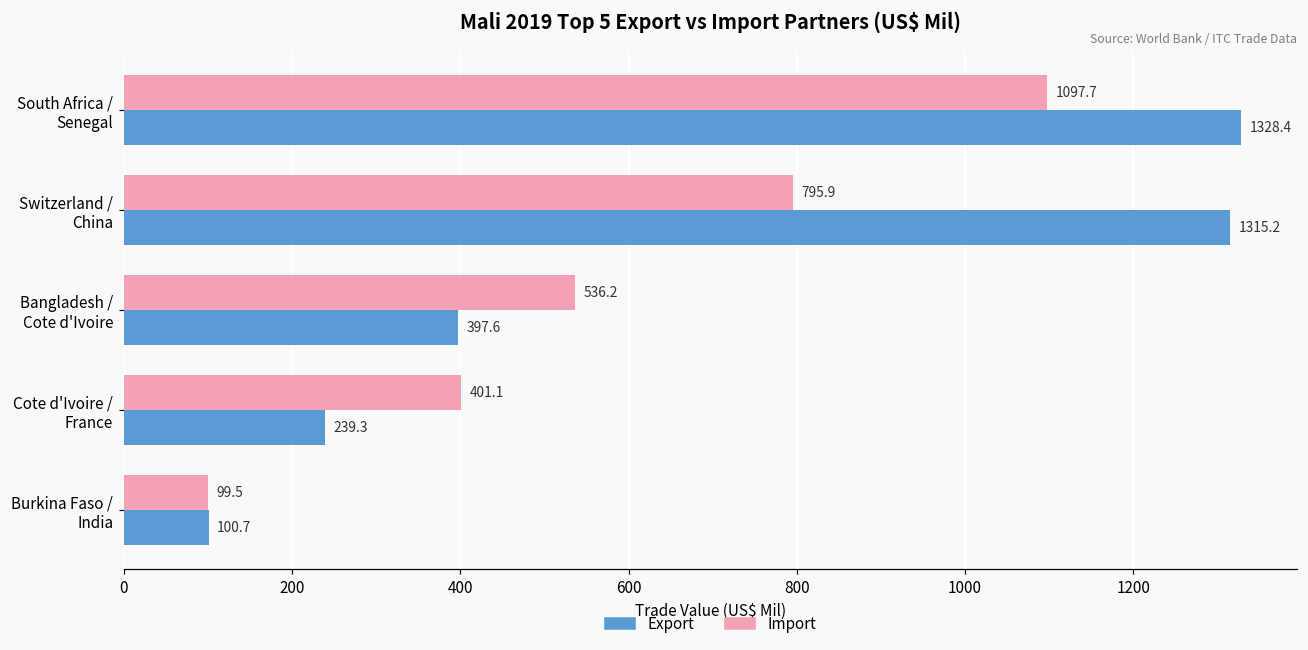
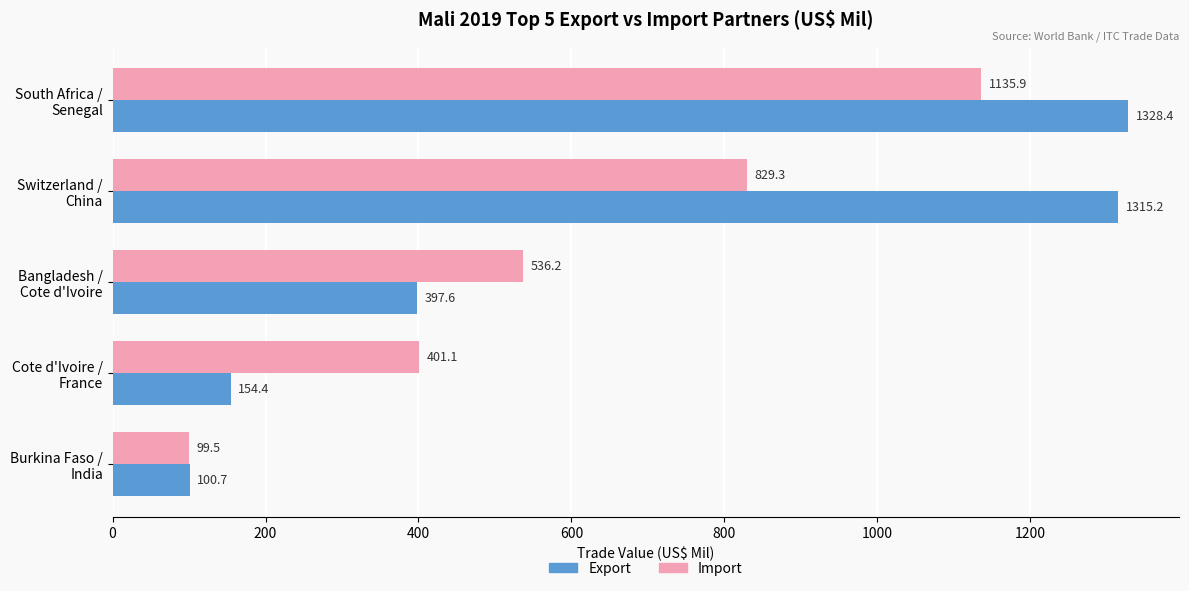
Import, South Africa / Senegal: 1097.7 -> 1135.9
Import, Switzerland / China: 795.9 -> 829.3
Export, Cote d'Ivoire / France: 239.3 -> 154.4
